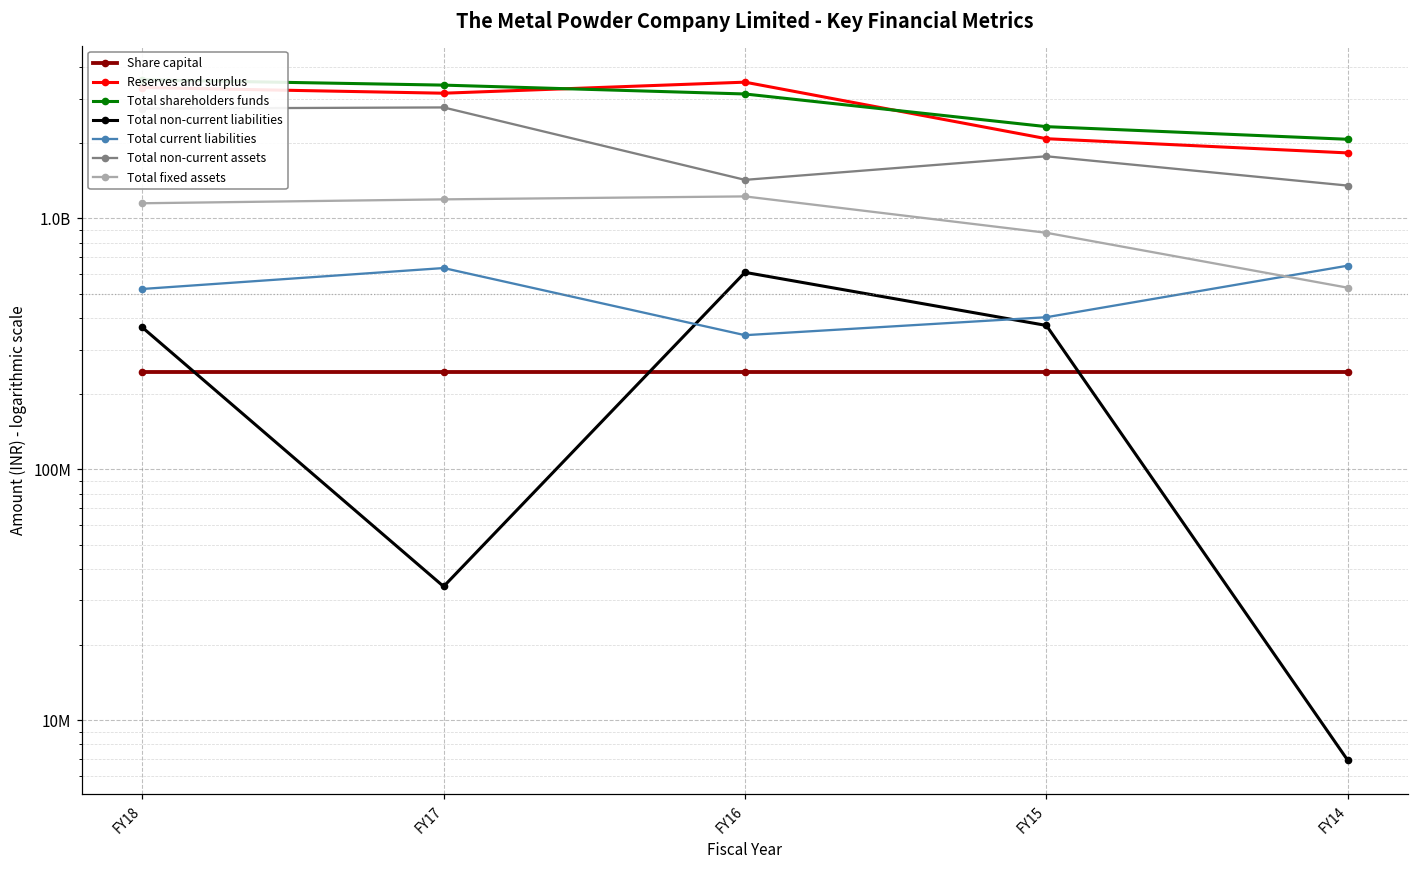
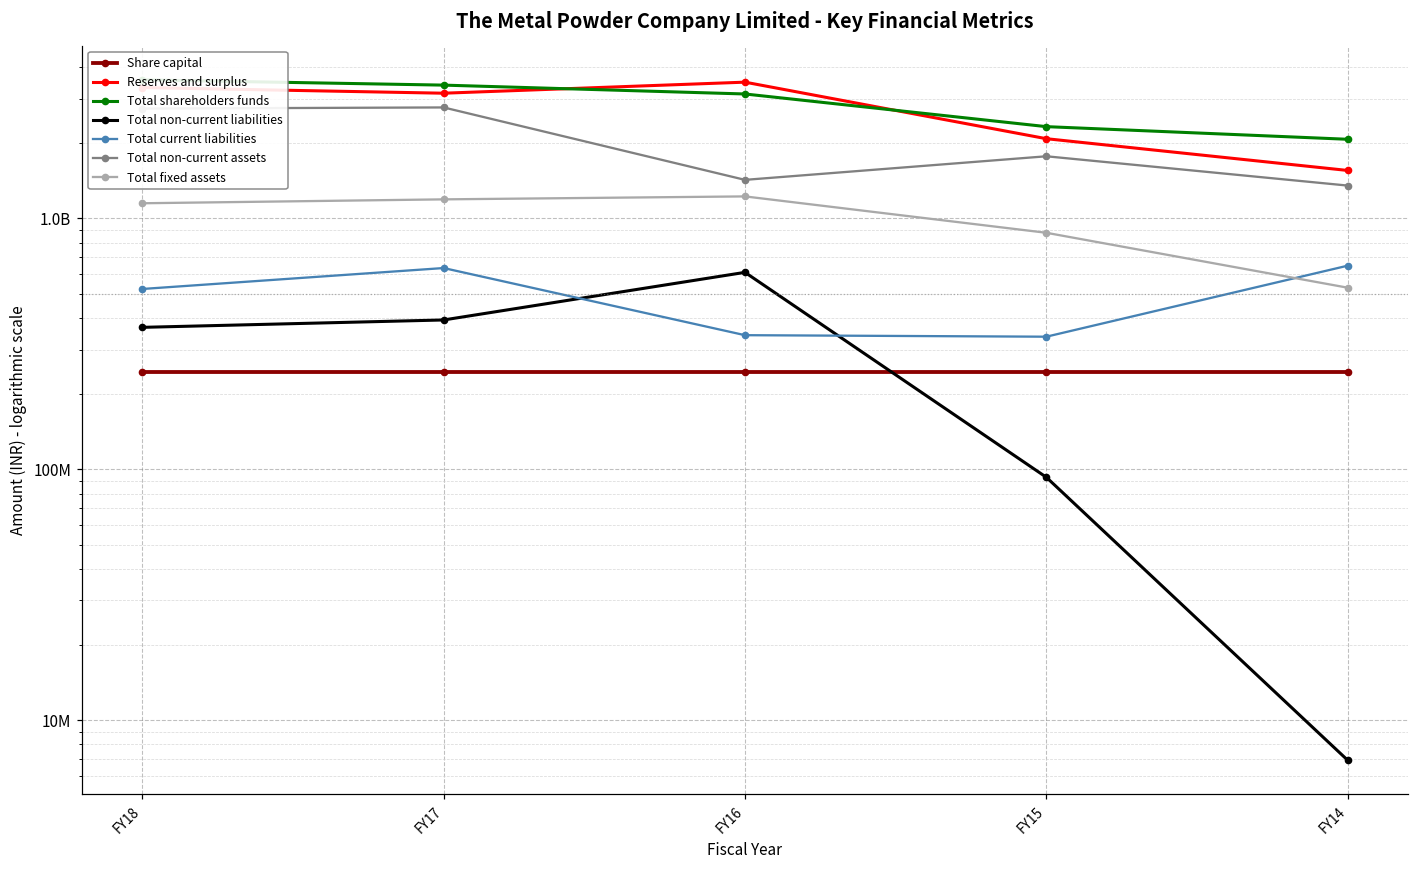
Total non-current liabilities, FY17: 34000000 -> 390000000
Total non-current liabilities, FY15: 370000000 -> 93000000
Total current liabilities, FY15: 400000000 -> 340000000
Reserves and surplus, FY14: 1800000000 -> 1600000000
